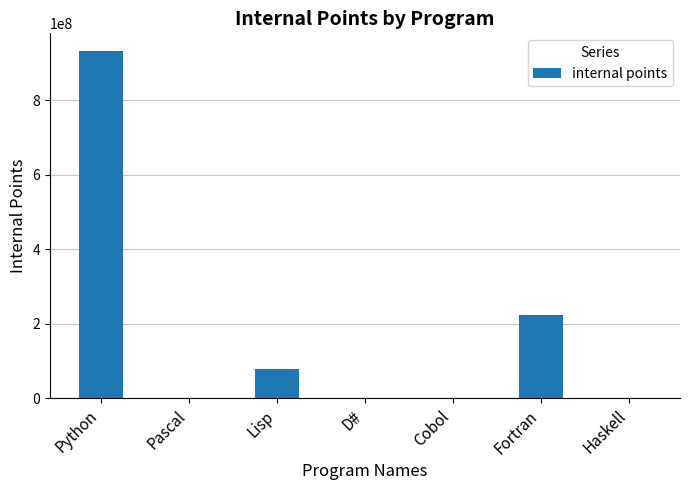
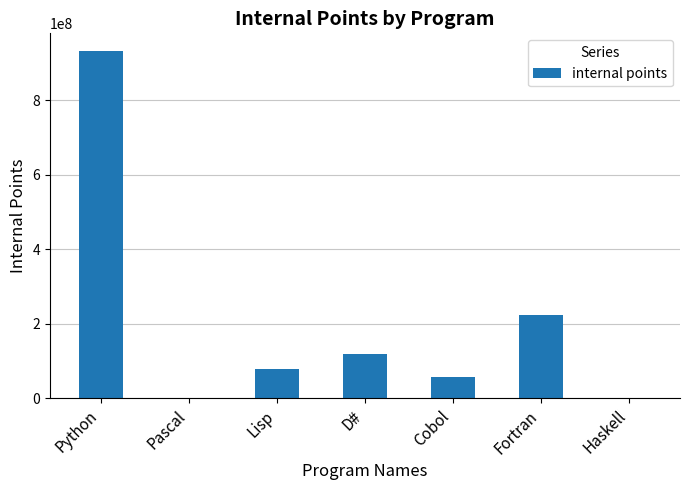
D#: 0 -> 120000000
Cobol: 0 -> 60000000
